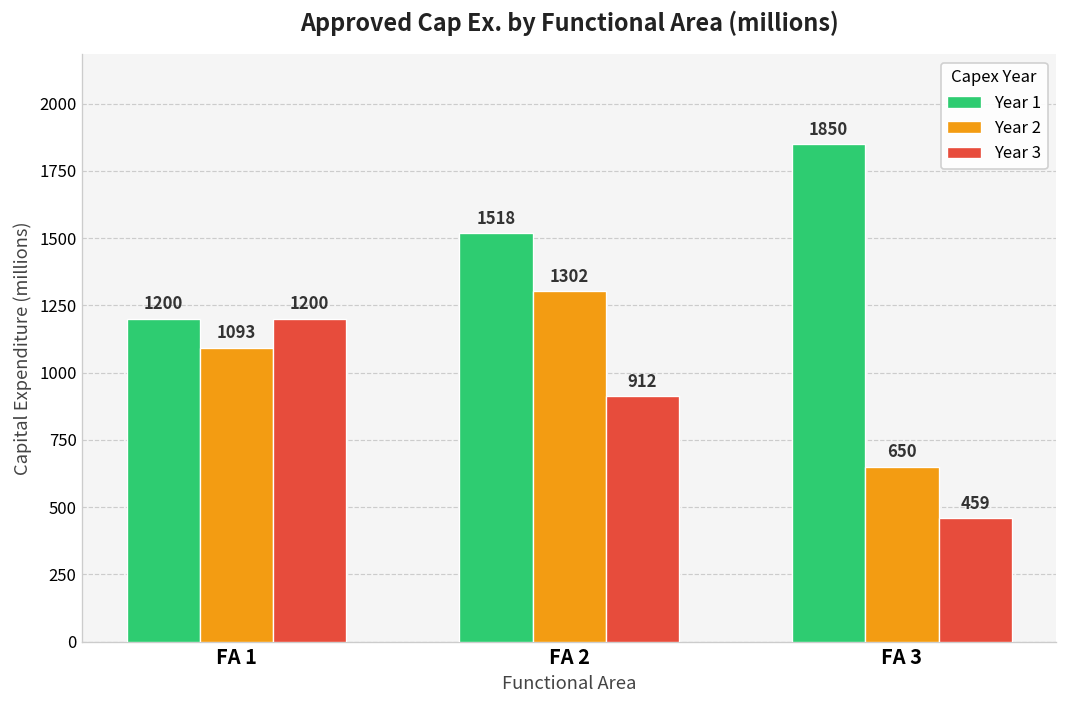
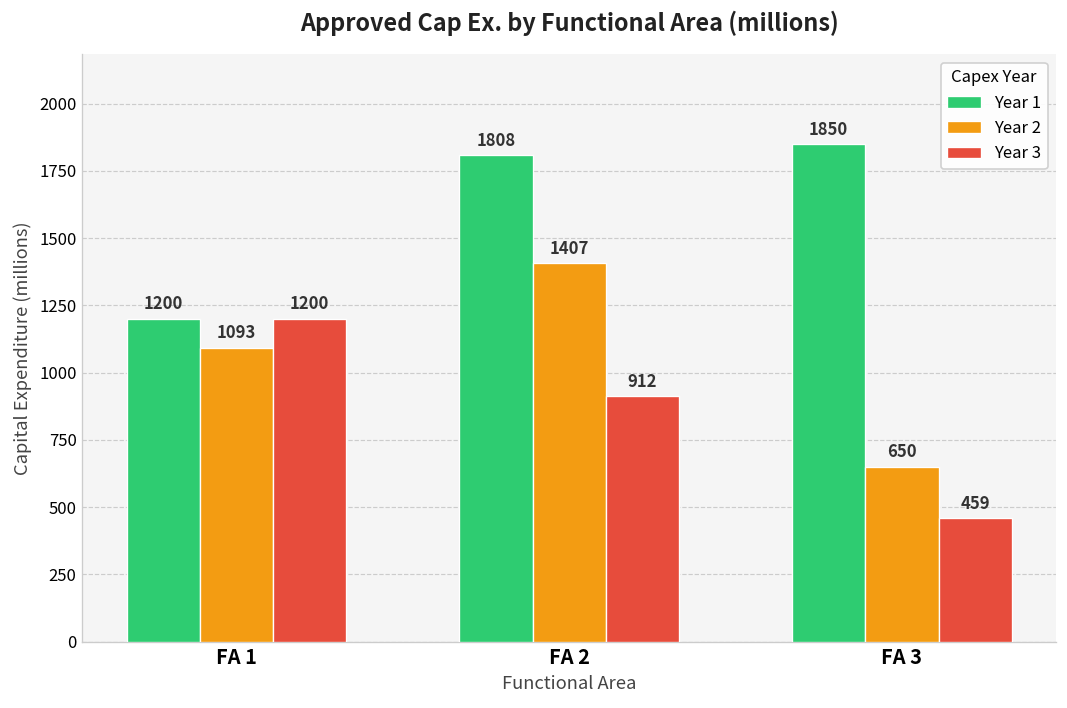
Year 1, FA 2: 1518 -> 1808
Year 2, FA 2: 1302 -> 1407
